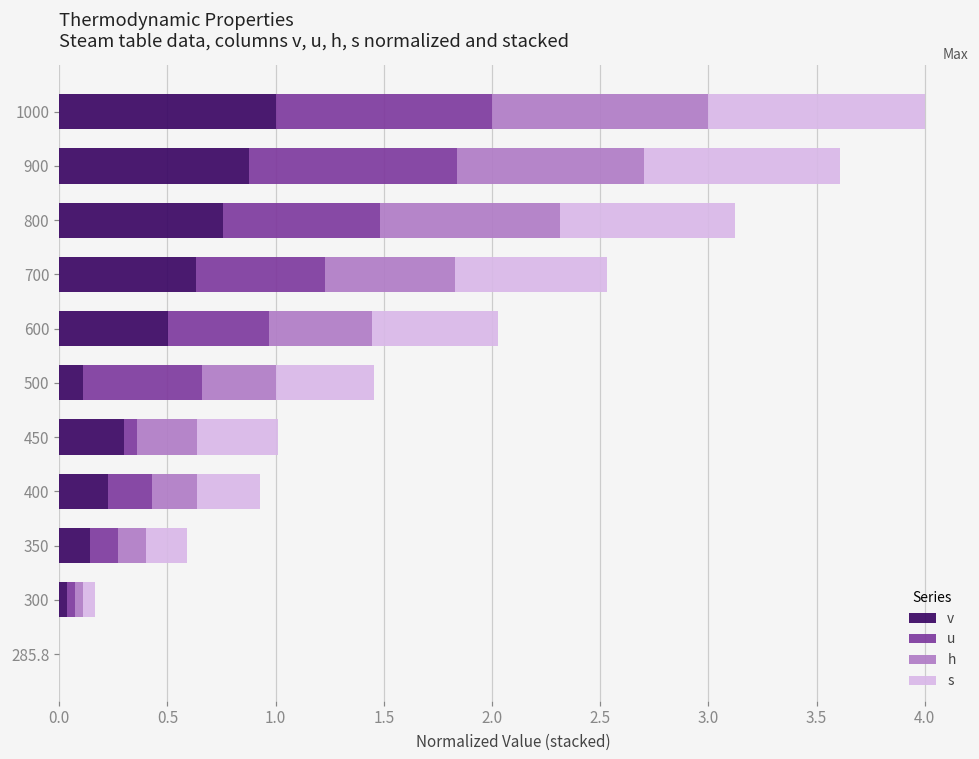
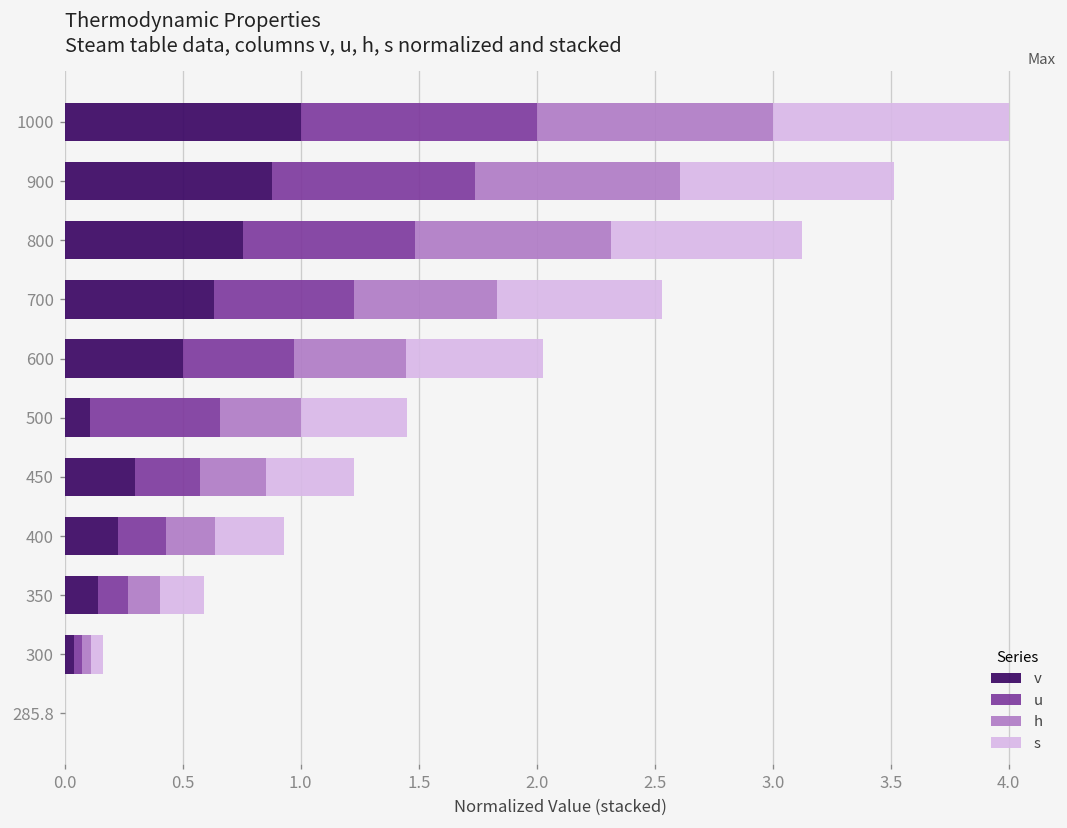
u, 900: 0.96 -> 0.86
u, 450: 0.06 -> 0.27
